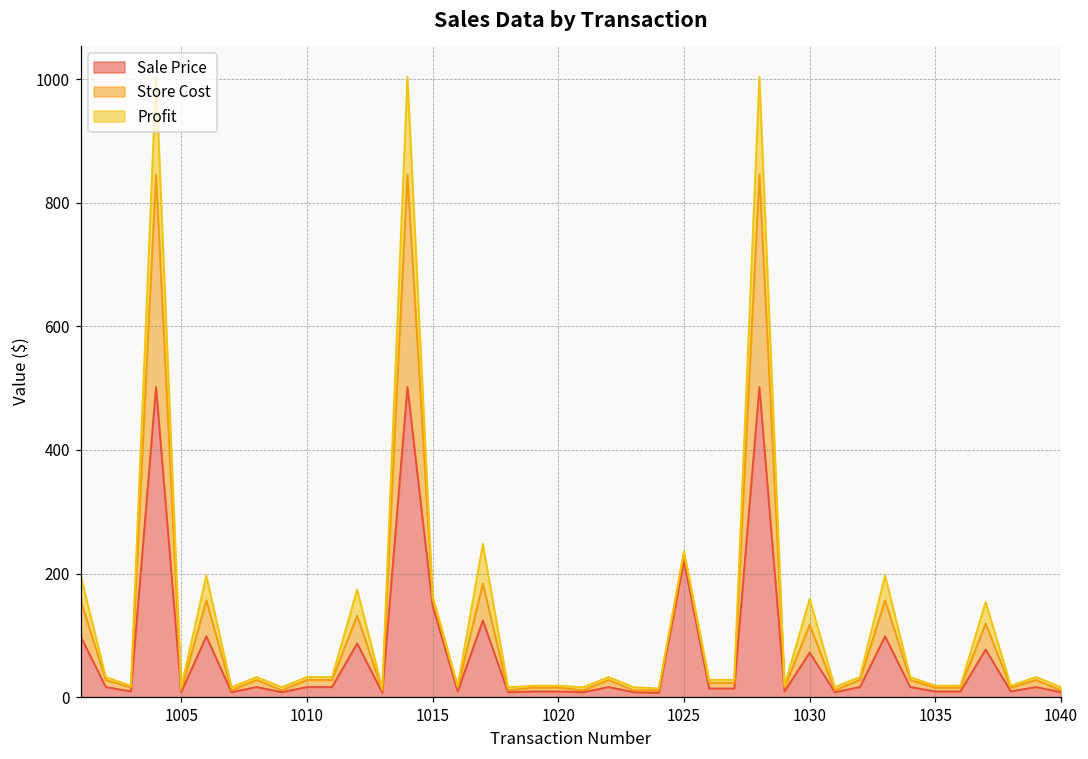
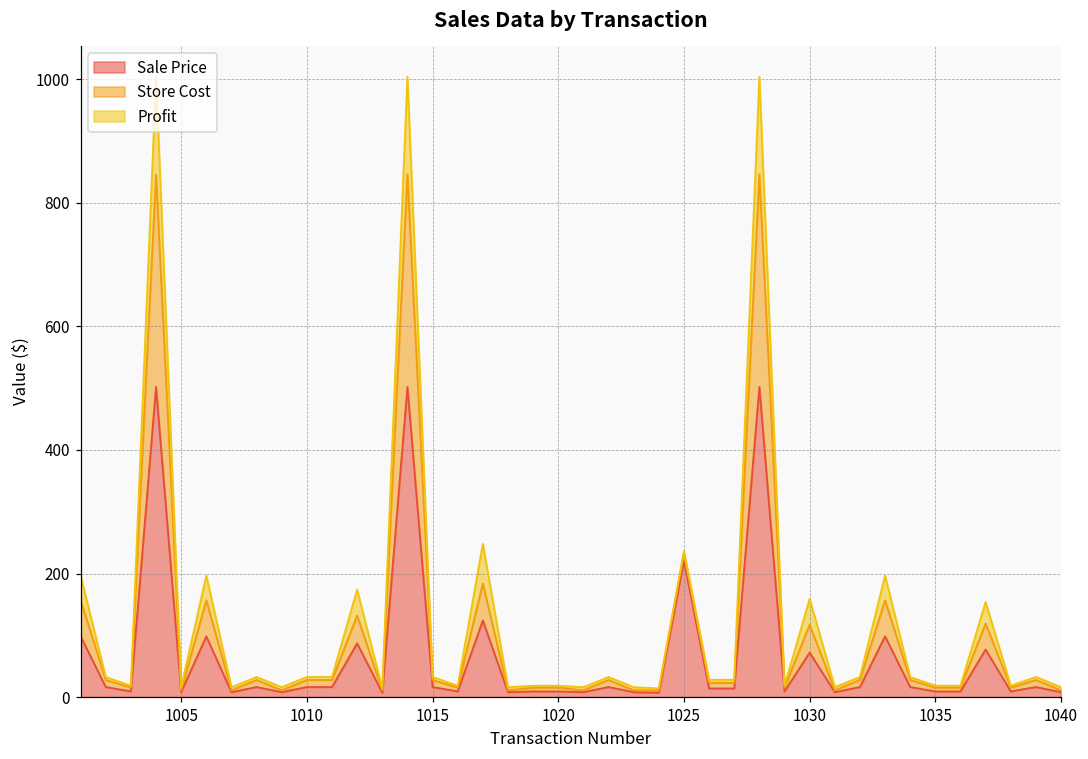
Sale Price, 1015: 150 -> 20
